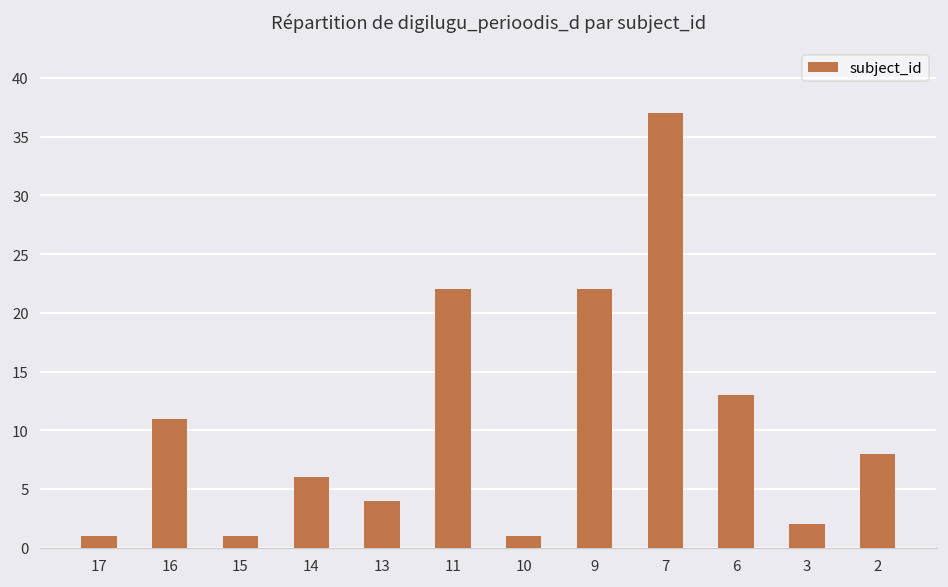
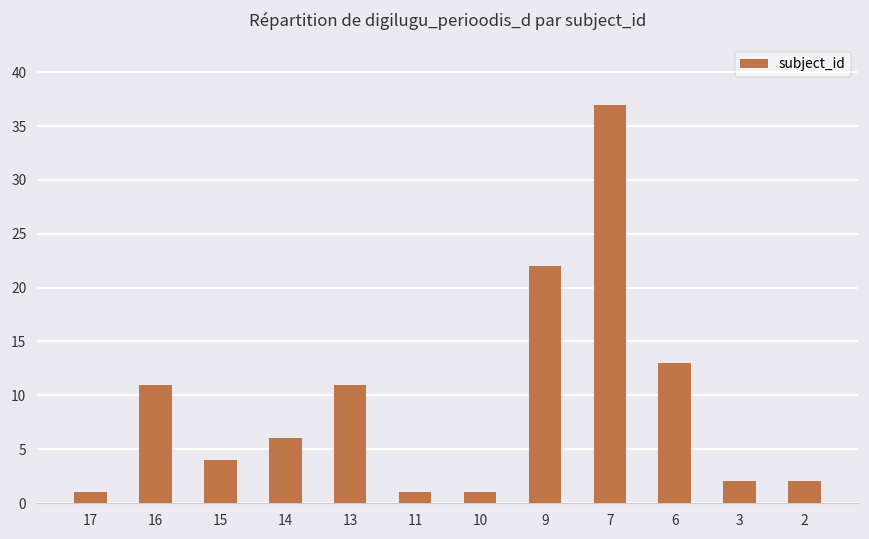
15: 1 -> 4
13: 4 -> 11
11: 22 -> 1
2: 8 -> 2
